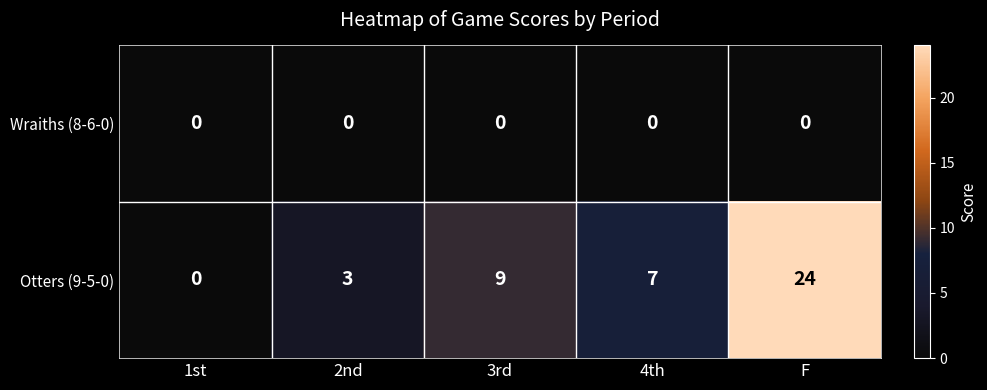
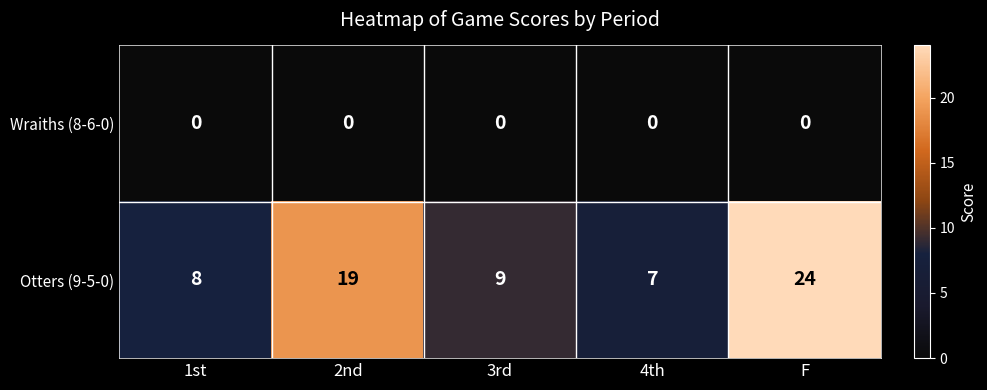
Otters (9-5-0), 1st: 0 -> 8
Otters (9-5-0), 2nd: 3 -> 19
